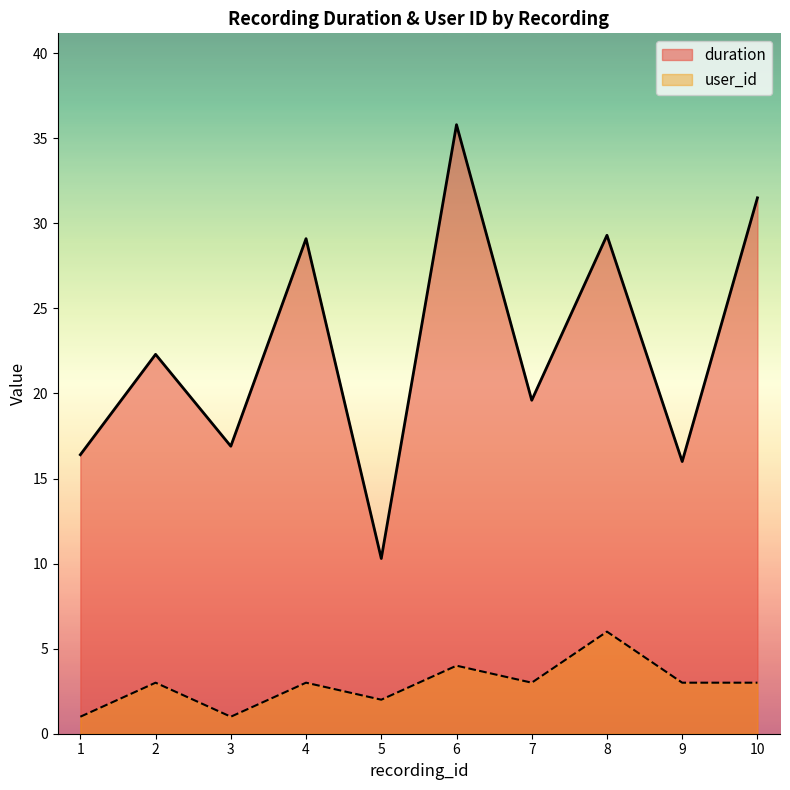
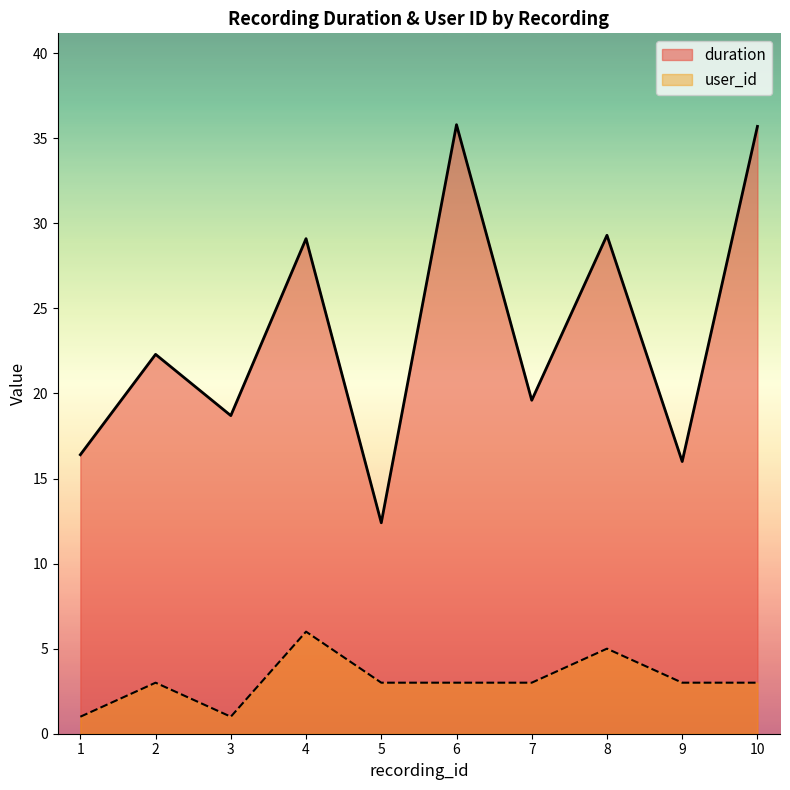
duration, 3: 16.9 -> 18.7
user_id, 4: 3 -> 6
duration, 5: 10.3 -> 12.4
user_id, 5: 2 -> 3
user_id, 6: 4 -> 3
user_id, 8: 6 -> 5
duration, 10: 31.5 -> 35.7
